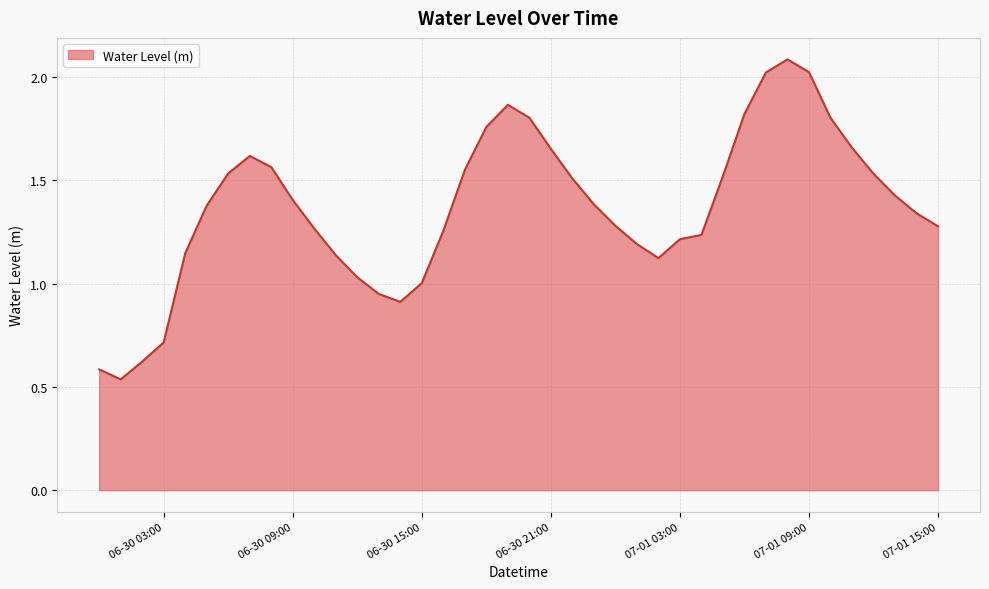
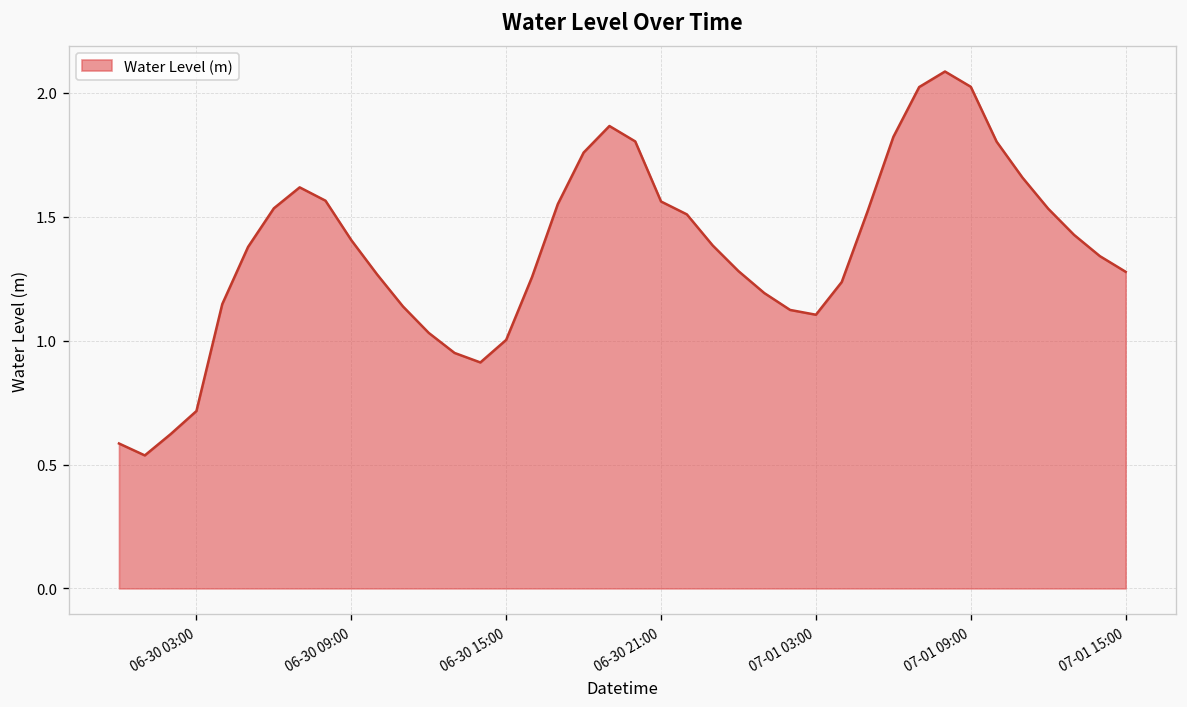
06-30 21:00: 1.65 -> 1.56
07-01 03:00: 1.22 -> 1.10
